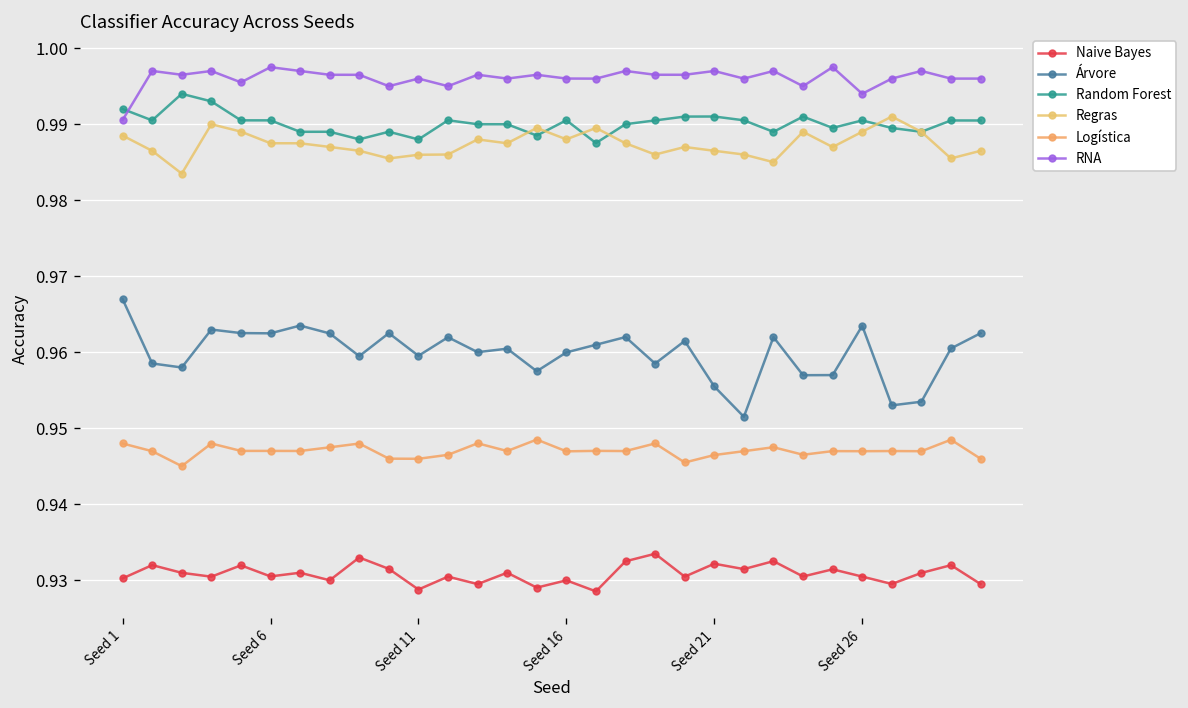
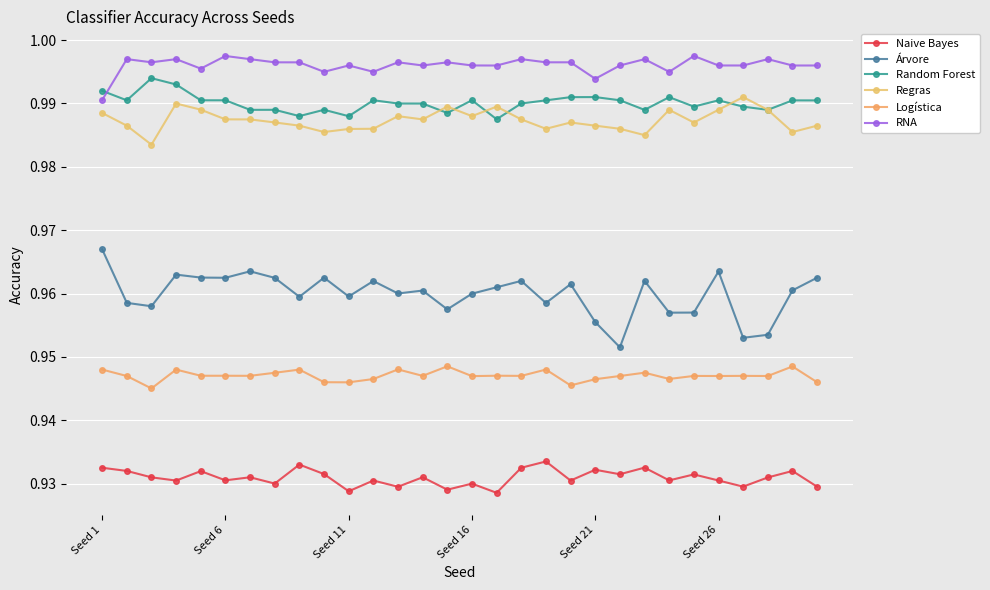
Naive Bayes, Seed 1: 0.930 -> 0.933
RNA, Seed 21: 0.997 -> 0.994
RNA, Seed 26: 0.994 -> 0.996
